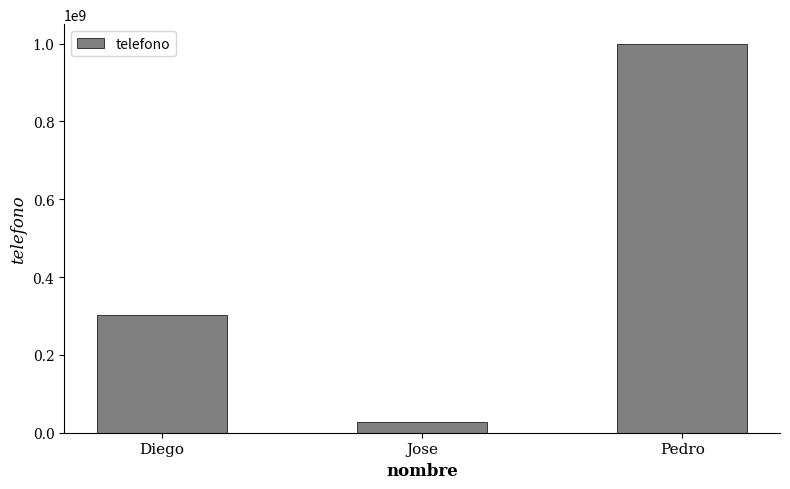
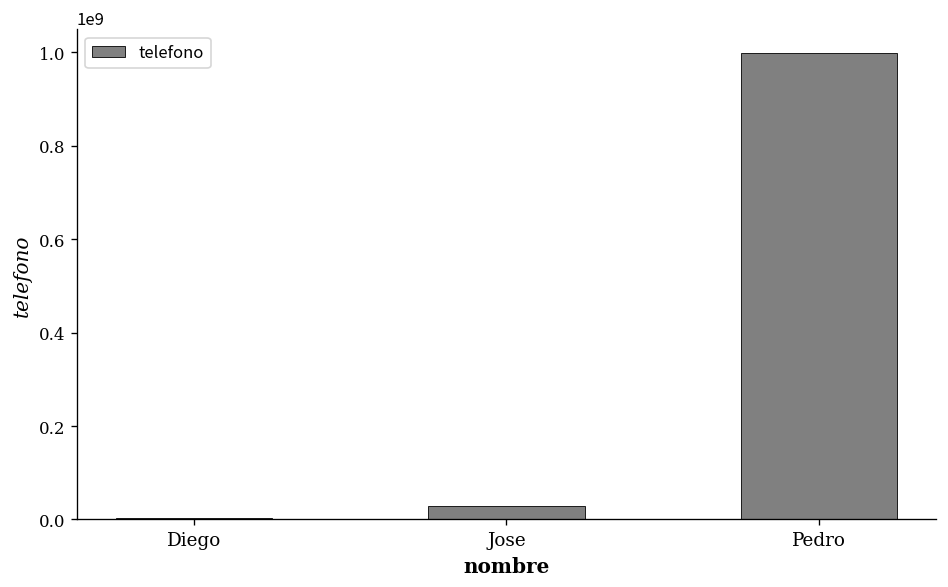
Diego: 300000000 -> 0
